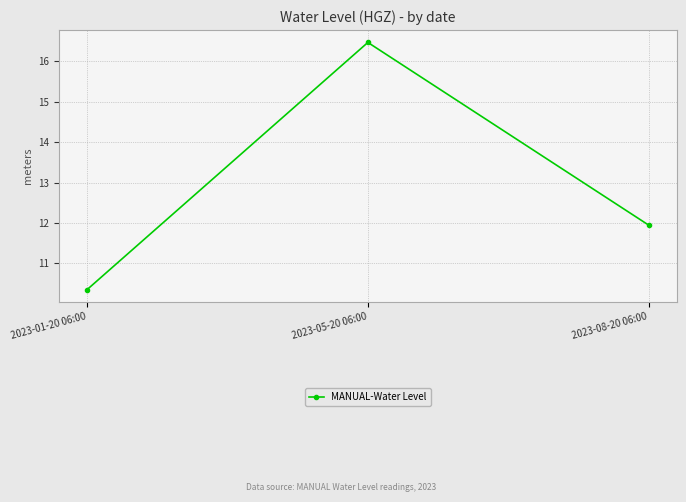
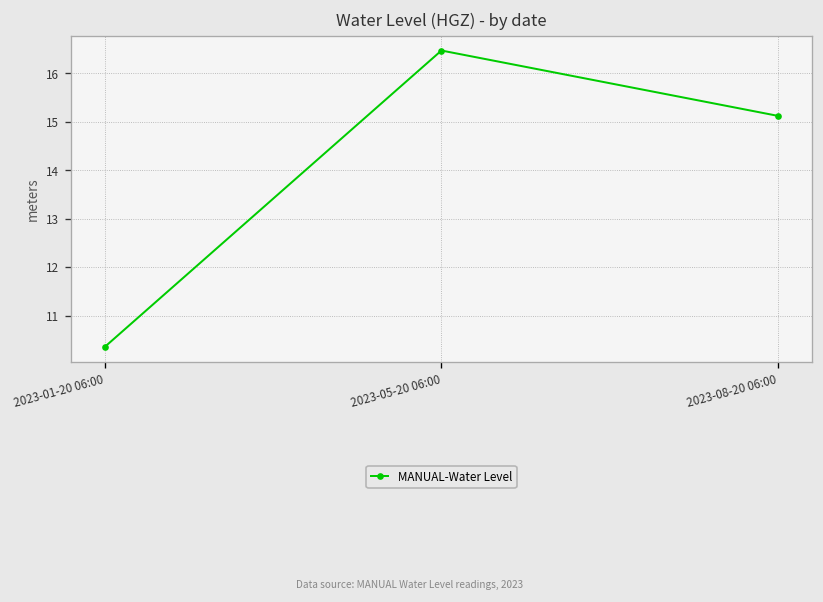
2023-08-20 06:00: 11.9 -> 15.1
